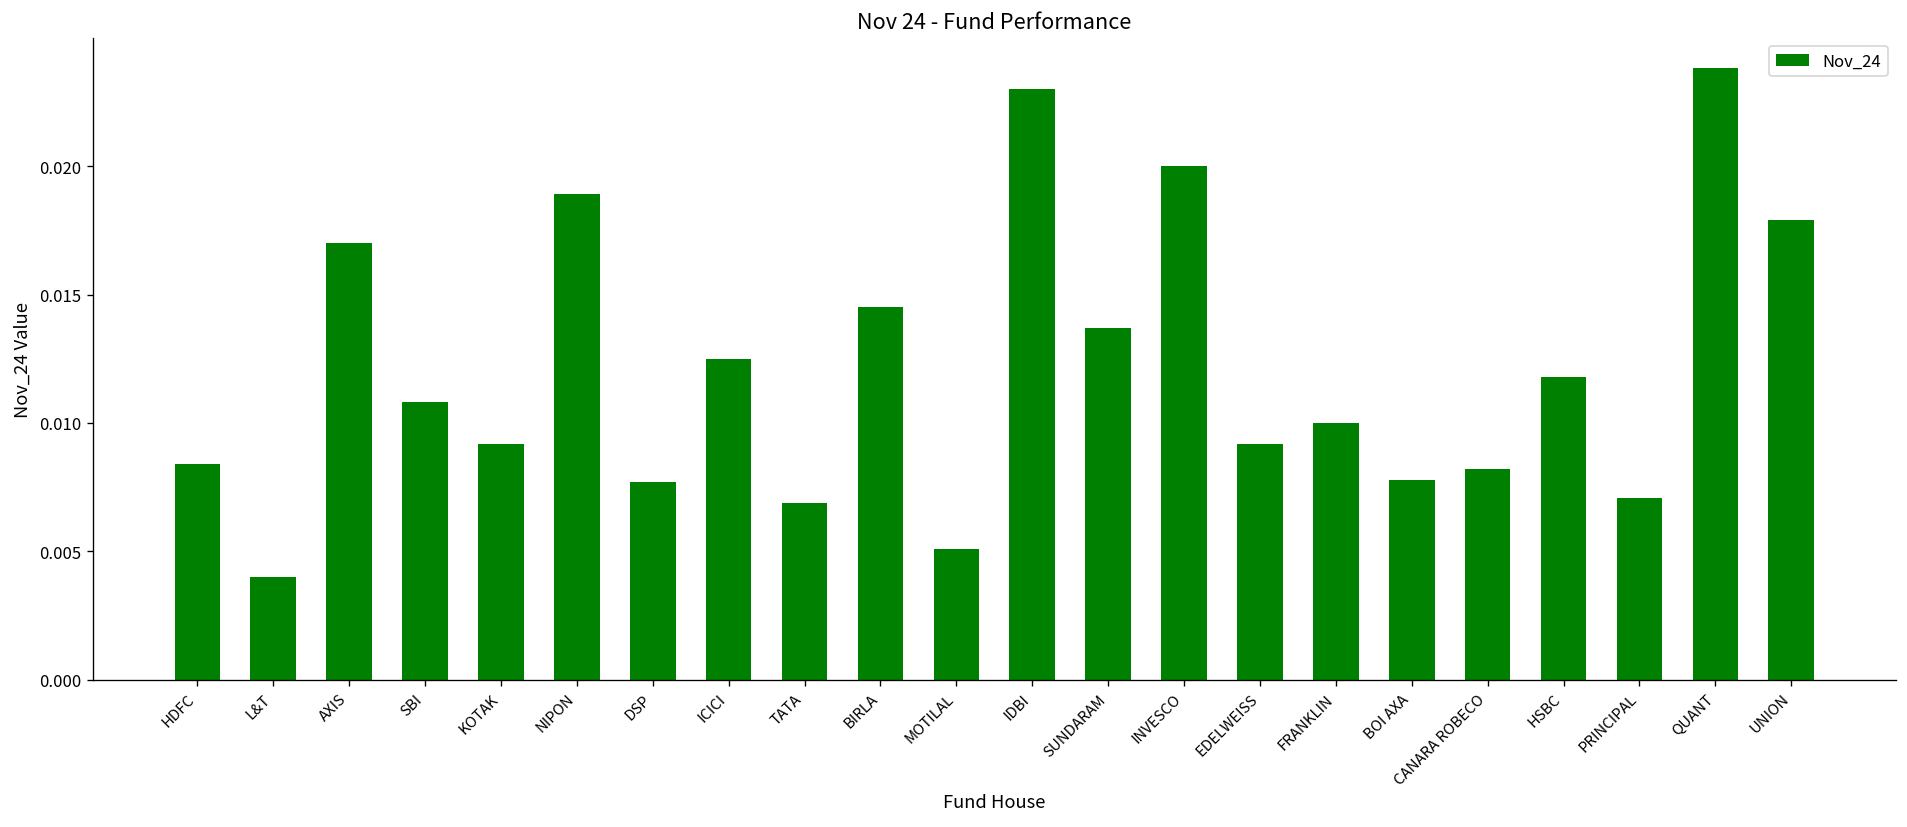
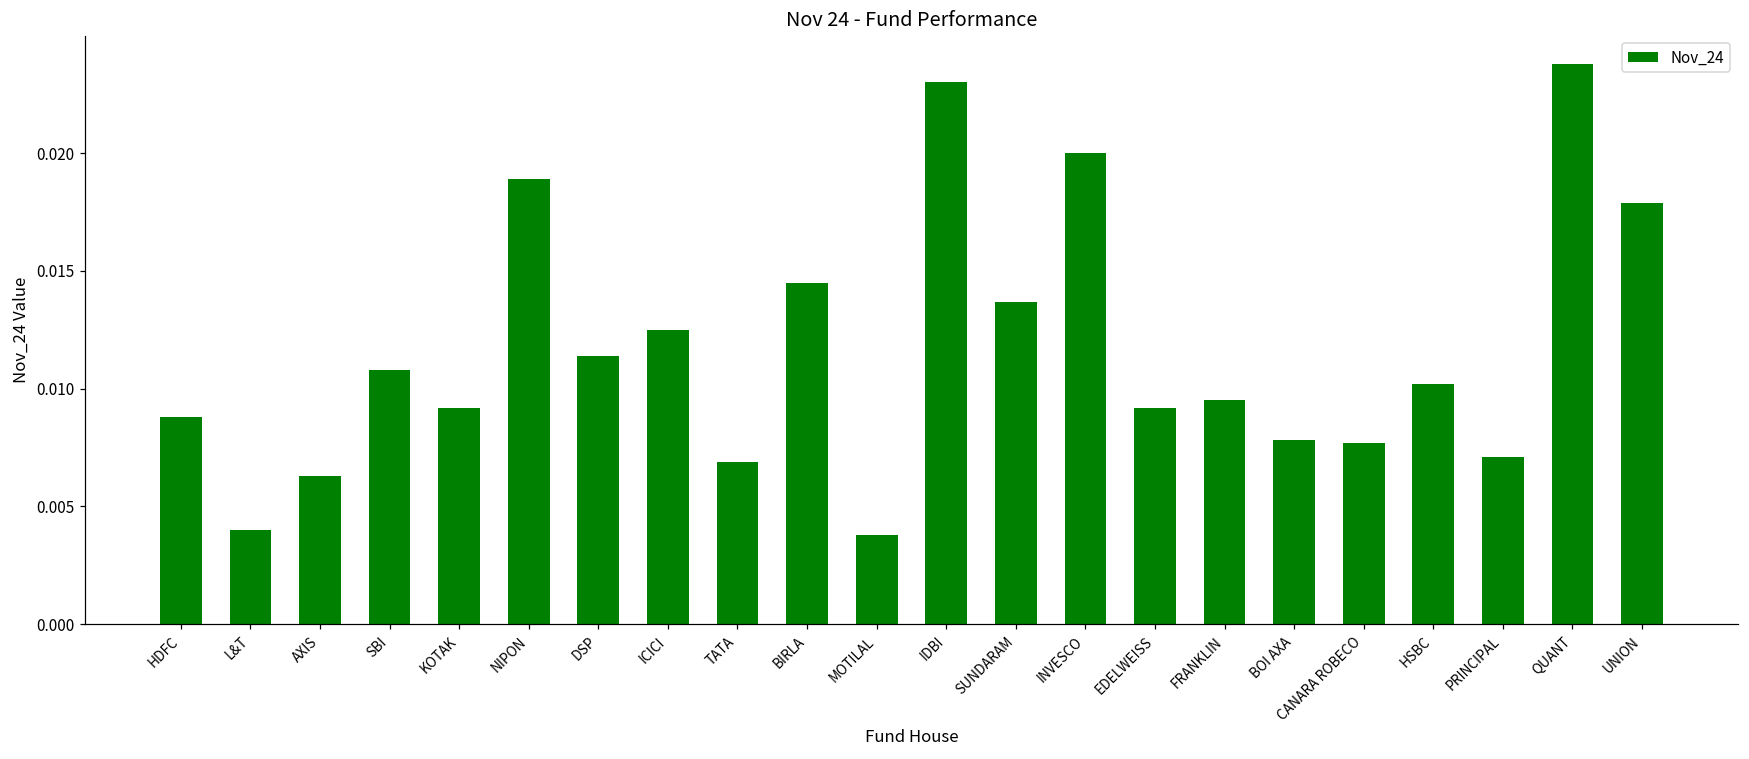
HDFC: 0.0084 -> 0.0088
AXIS: 0.0170 -> 0.0063
DSP: 0.0077 -> 0.0114
MOTILAL: 0.0051 -> 0.0038
FRANKLIN: 0.0100 -> 0.0095
CANARA ROBECO: 0.0082 -> 0.0077
HSBC: 0.0118 -> 0.0102
